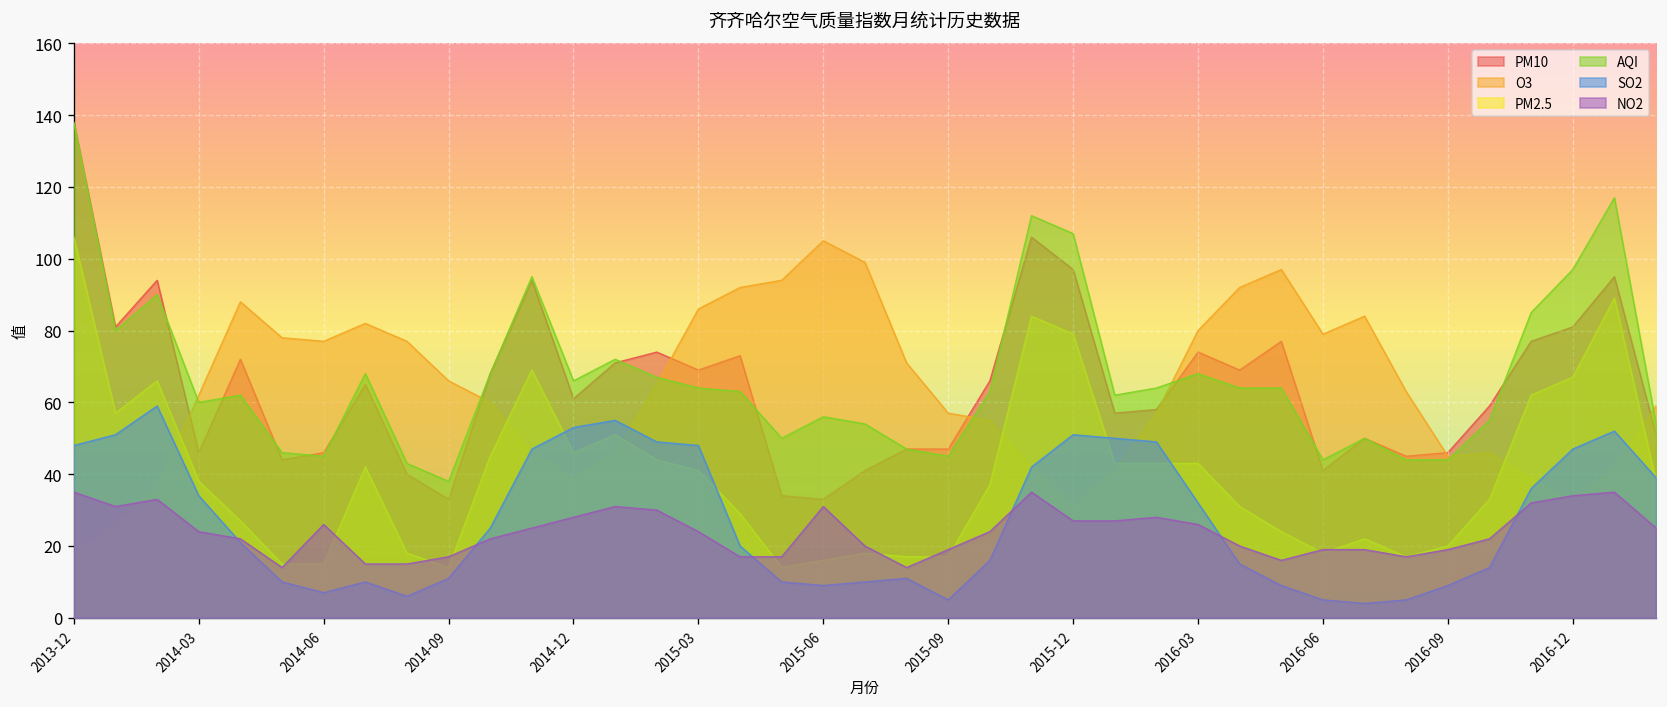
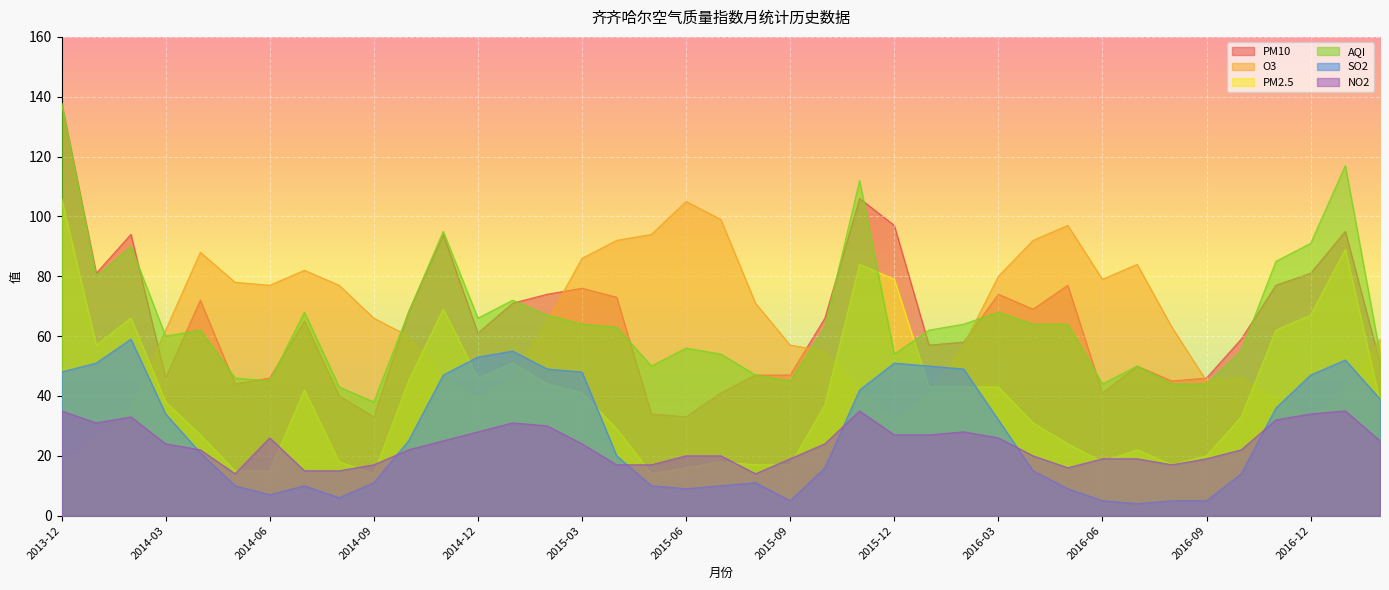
PM10, 2015-03: 69 -> 76
NO2, 2015-06: 31 -> 20
AQI, 2015-12: 107 -> 54
SO2, 2016-09: 9 -> 5
AQI, 2016-12: 97 -> 91
